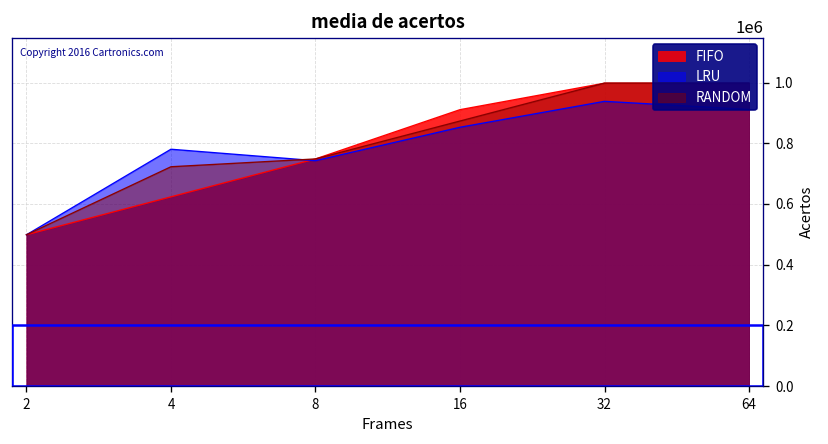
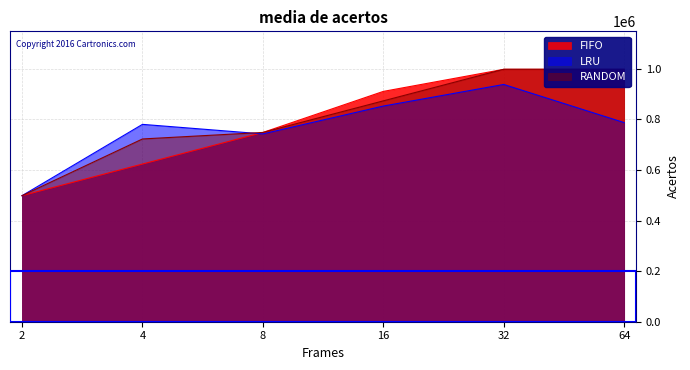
LRU, 64: 910000 -> 790000
